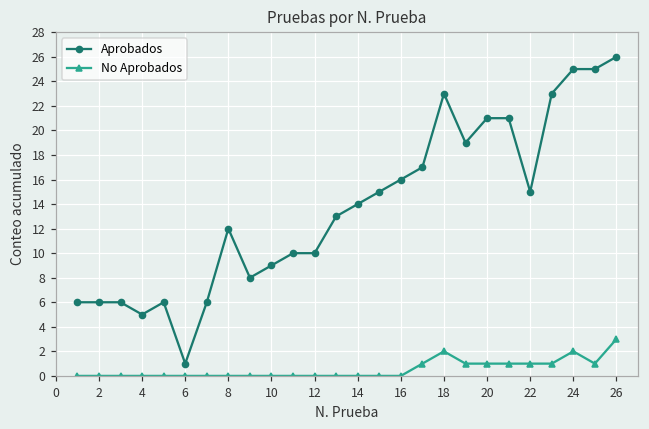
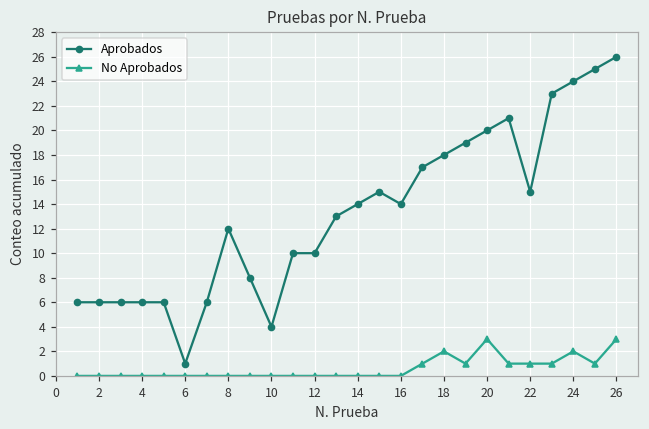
Aprobados, 4: 5 -> 6
Aprobados, 10: 9 -> 4
Aprobados, 16: 16 -> 14
Aprobados, 18: 23 -> 18
Aprobados, 20: 21 -> 20
No Aprobados, 20: 1 -> 3
Aprobados, 24: 25 -> 24
